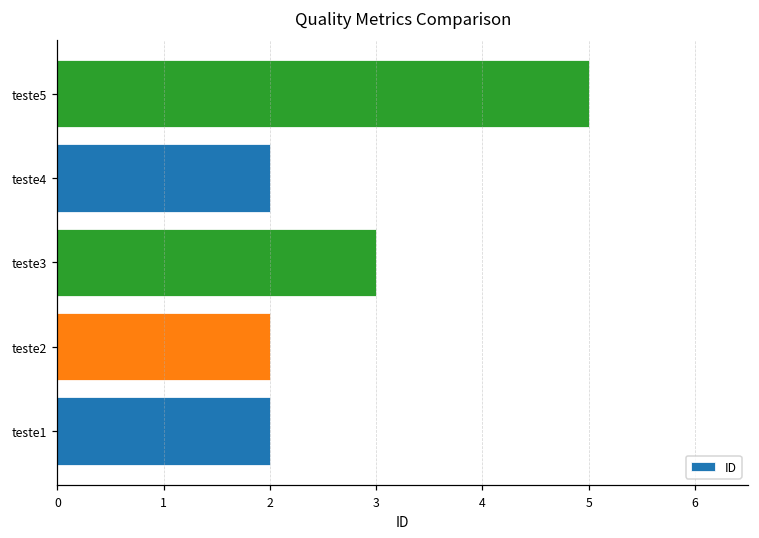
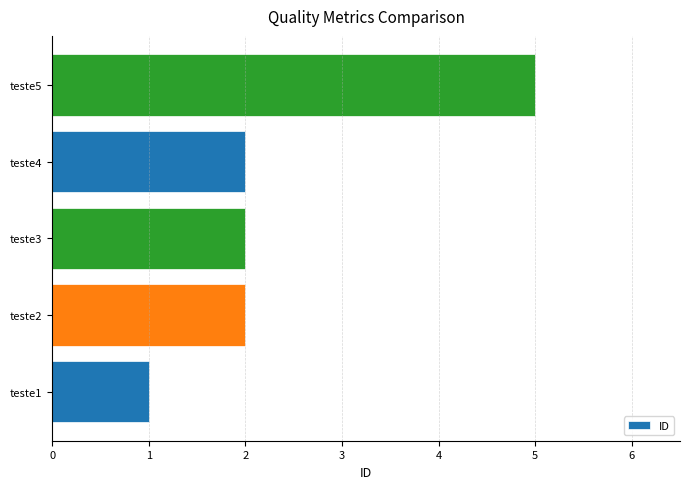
teste3: 3 -> 2
teste1: 2 -> 1
